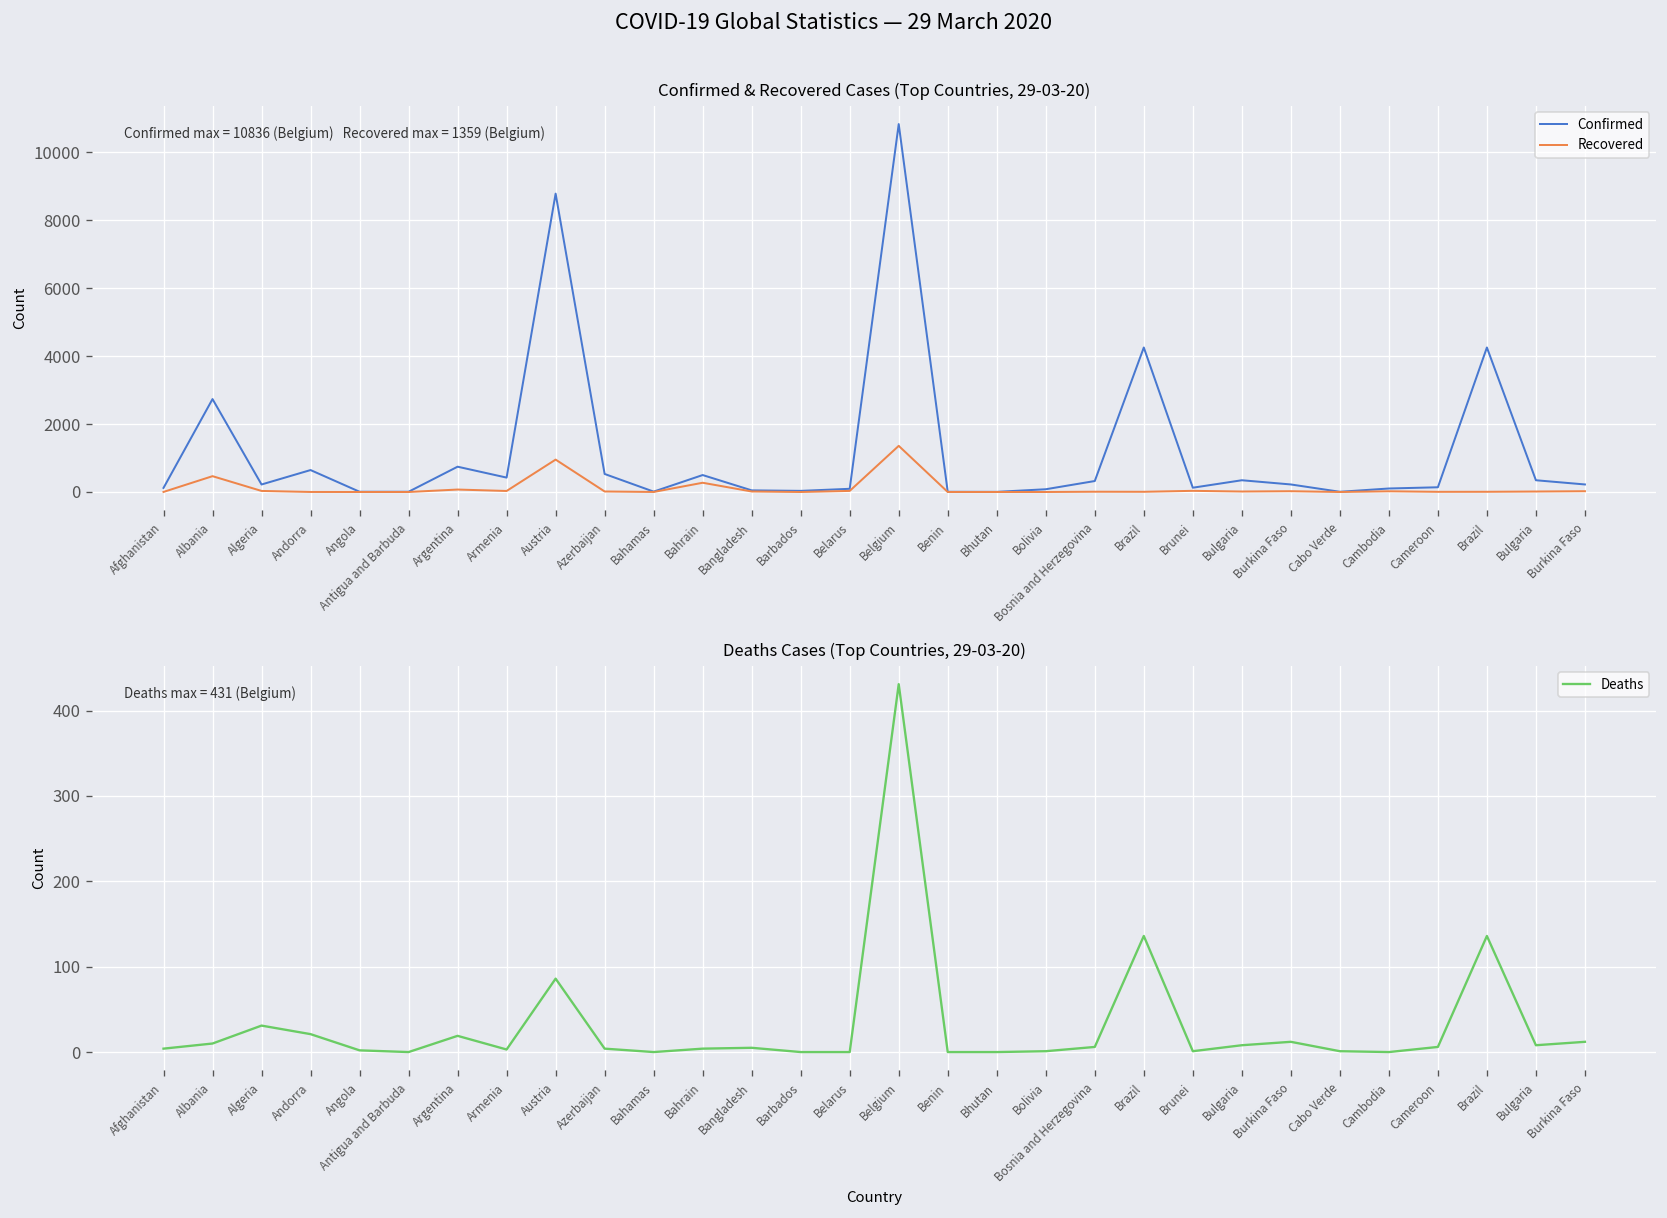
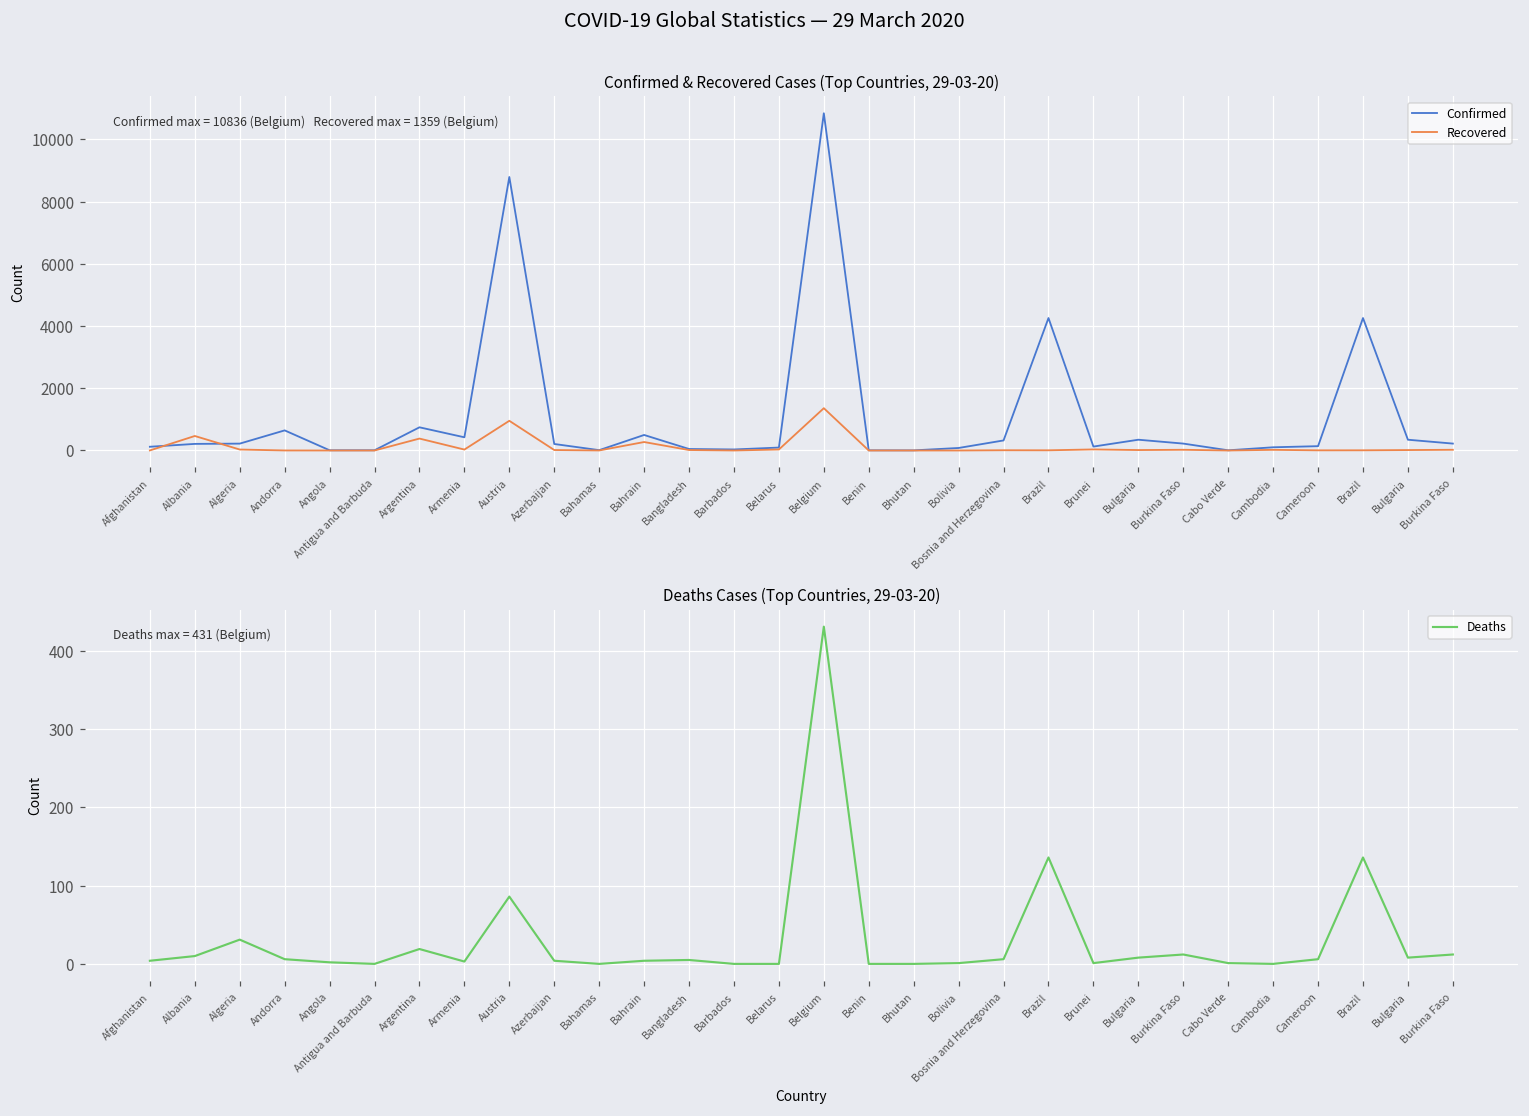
Confirmed & Recovered Cases (Top Countries, 29-03-20), Confirmed, Albania: 2700 -> 200
Confirmed & Recovered Cases (Top Countries, 29-03-20), Recovered, Argentina: 100 -> 400
Confirmed & Recovered Cases (Top Countries, 29-03-20), Confirmed, Azerbaijan: 500 -> 200
Deaths Cases (Top Countries, 29-03-20), Andorra: 20 -> 10
